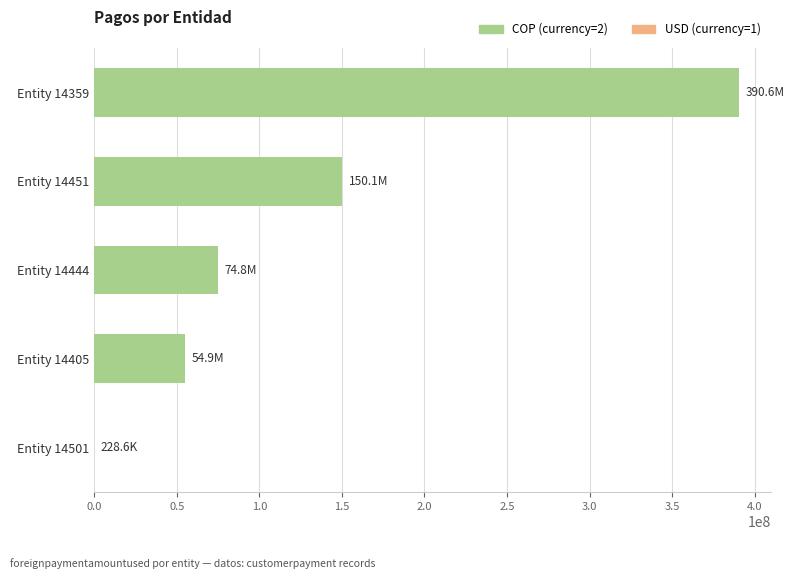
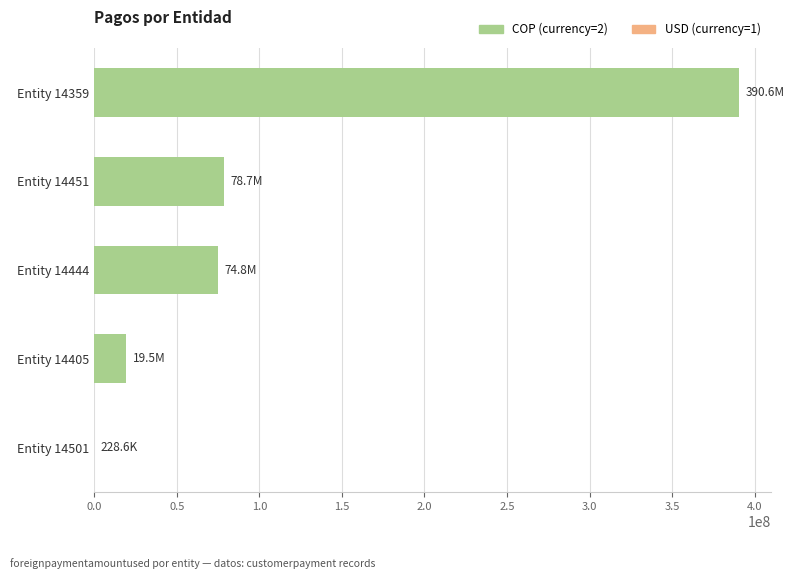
Entity 14451: 150.1M -> 78.7M
Entity 14405: 54.9M -> 19.5M
